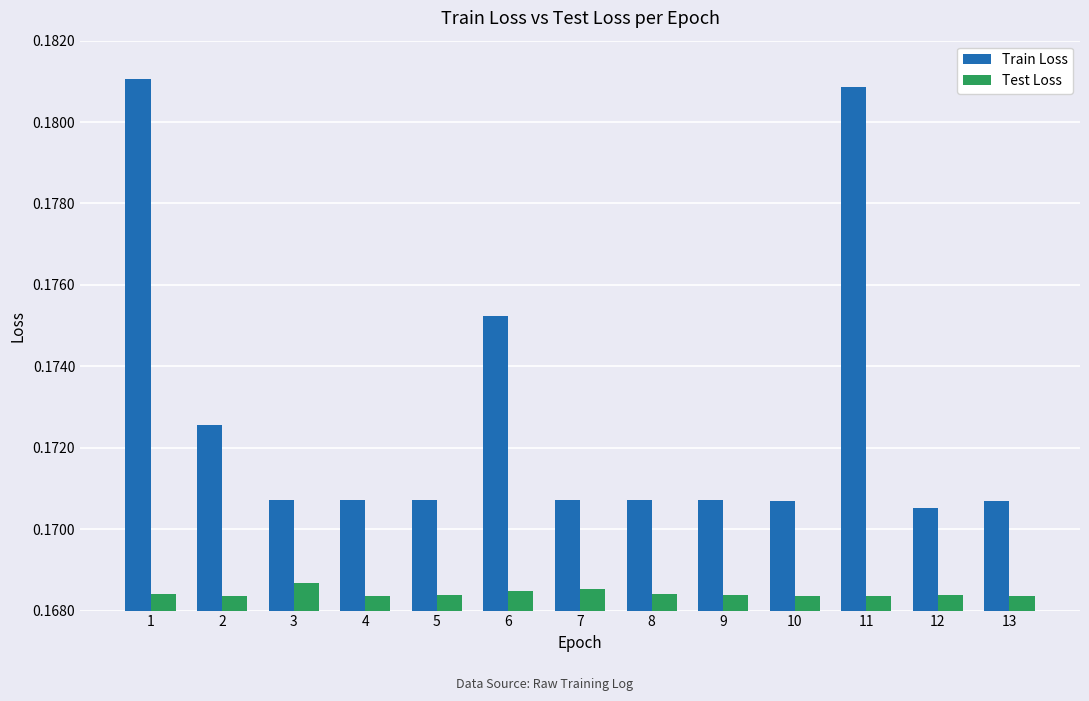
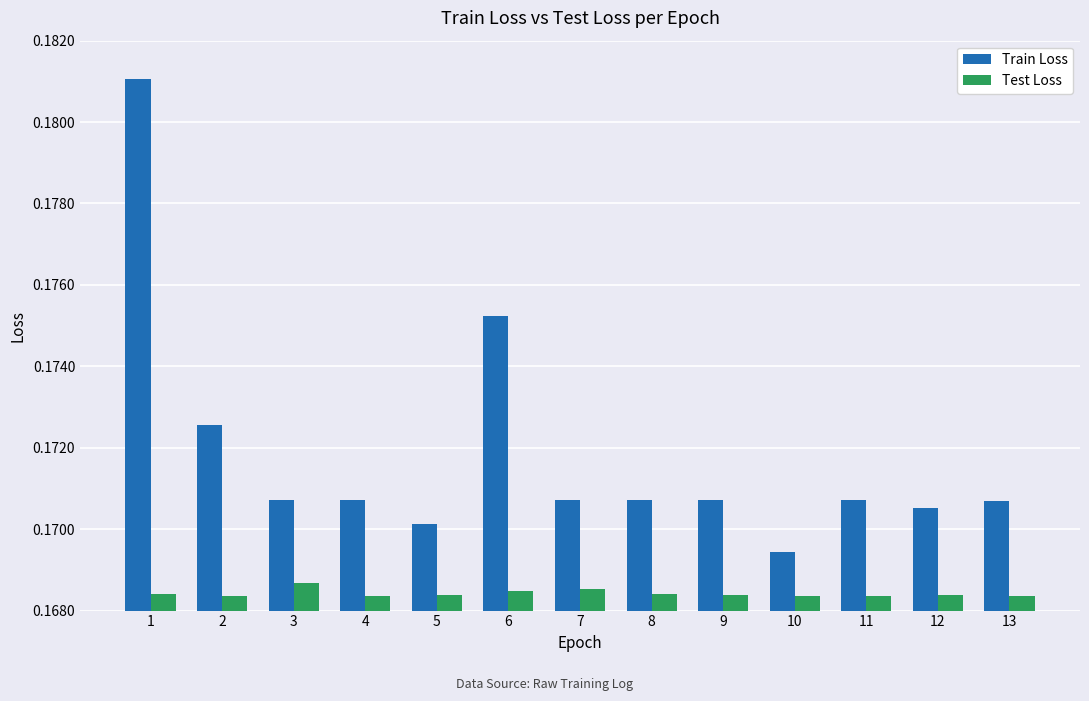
Train Loss, 5: 0.1707 -> 0.1701
Train Loss, 10: 0.1707 -> 0.1695
Train Loss, 11: 0.1809 -> 0.1707
